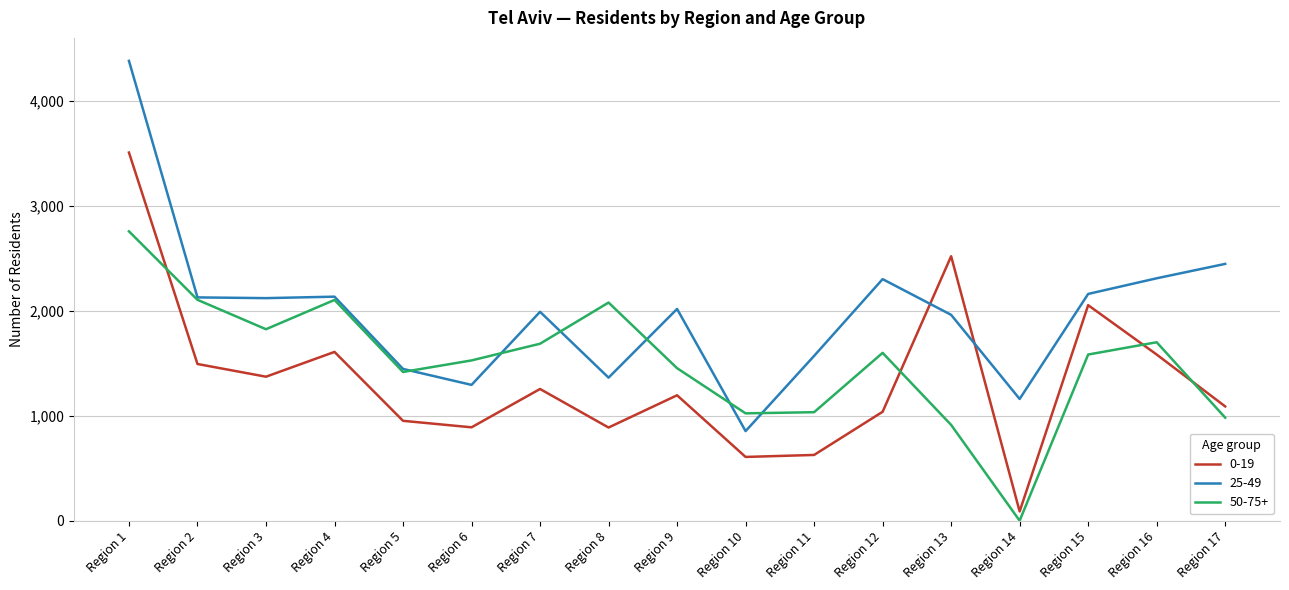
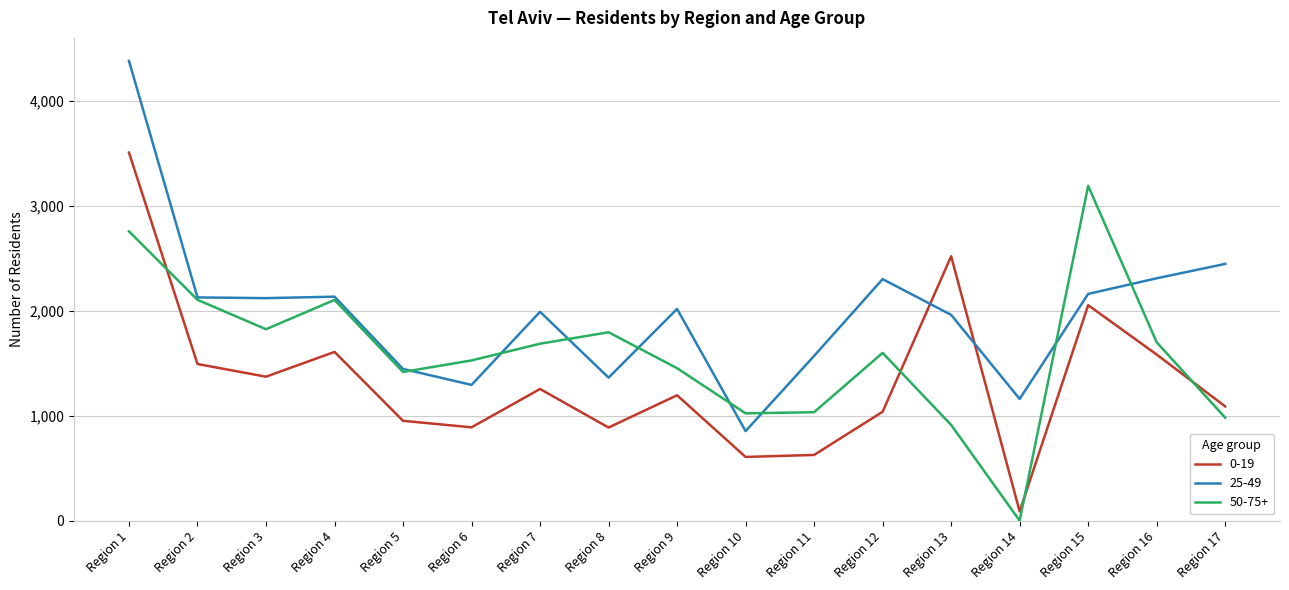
50-75+, Region 8: 2,080 -> 1,790
50-75+, Region 15: 1,580 -> 3,190
